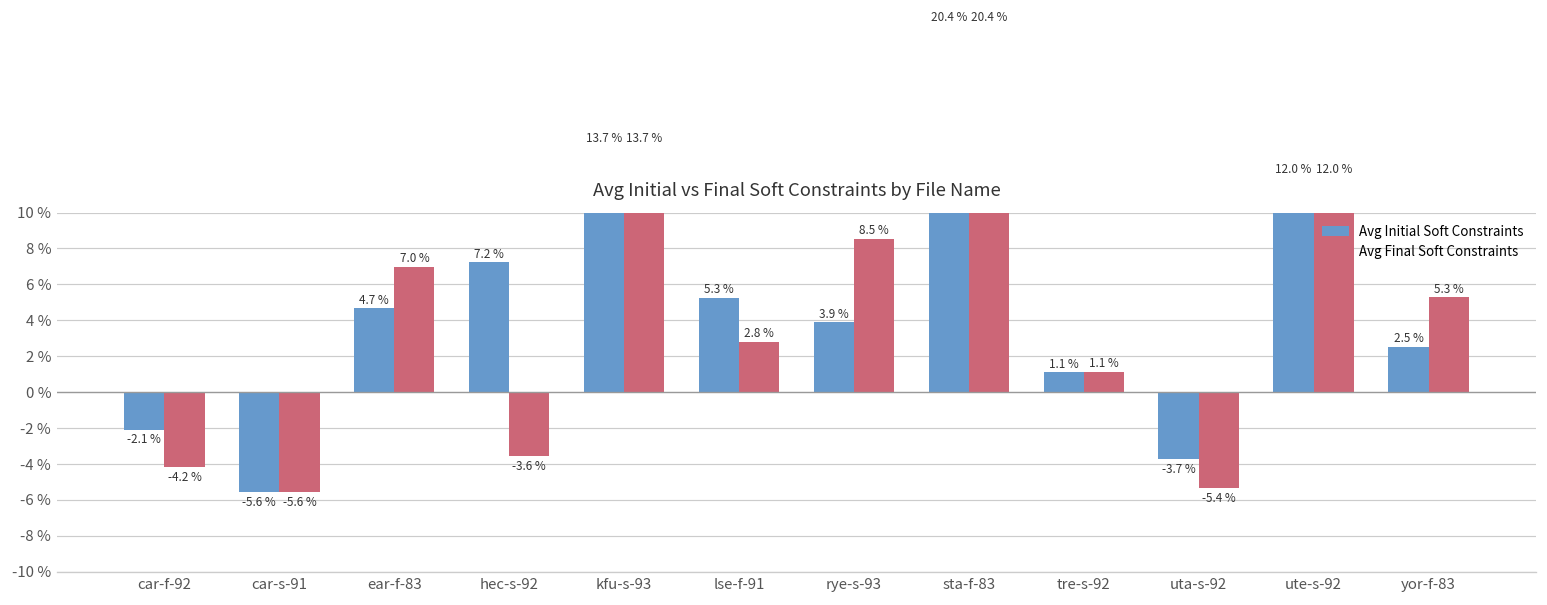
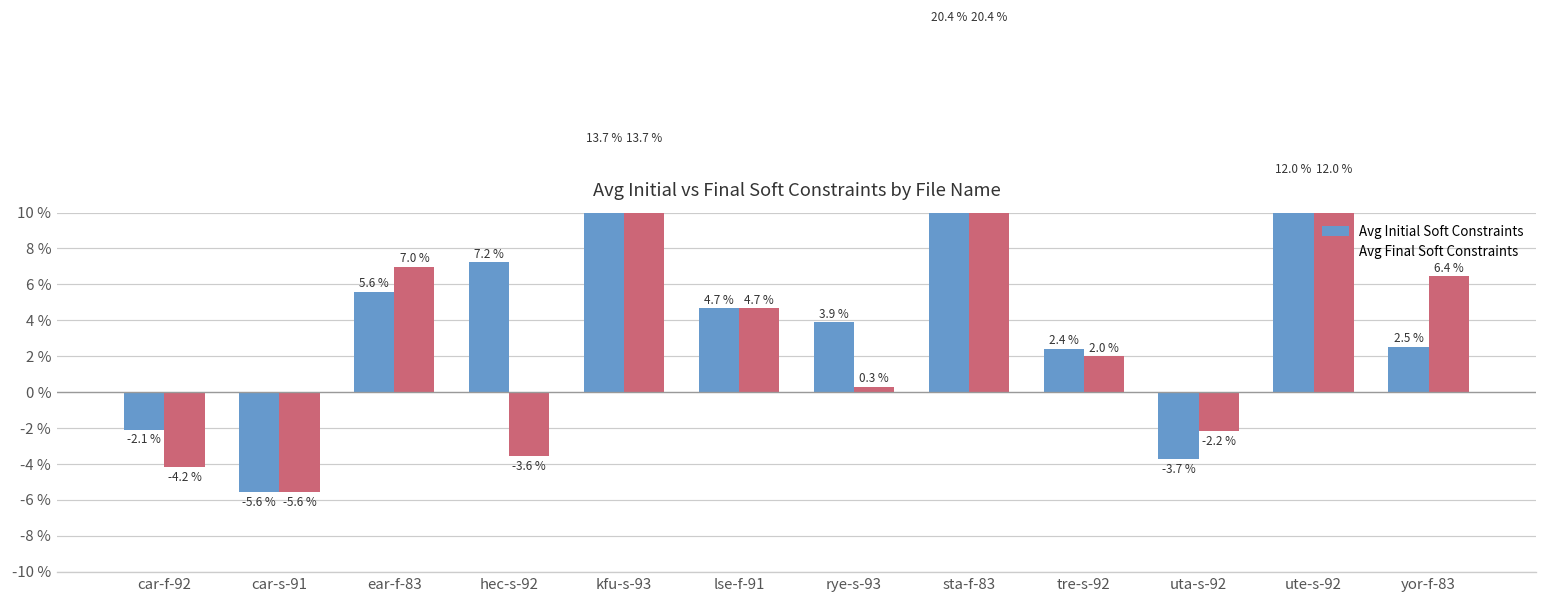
Avg Initial Soft Constraints, ear-f-83: 4.7 % -> 5.6 %
Avg Initial Soft Constraints, lse-f-91: 5.3 % -> 4.7 %
Avg Final Soft Constraints, lse-f-91: 2.8 % -> 4.7 %
Avg Final Soft Constraints, rye-s-93: 8.5 % -> 0.3 %
Avg Initial Soft Constraints, tre-s-92: 1.1 % -> 2.4 %
Avg Final Soft Constraints, tre-s-92: 1.1 % -> 2.0 %
Avg Final Soft Constraints, uta-s-92: -5.4 % -> -2.2 %
Avg Final Soft Constraints, yor-f-83: 5.3 % -> 6.4 %
